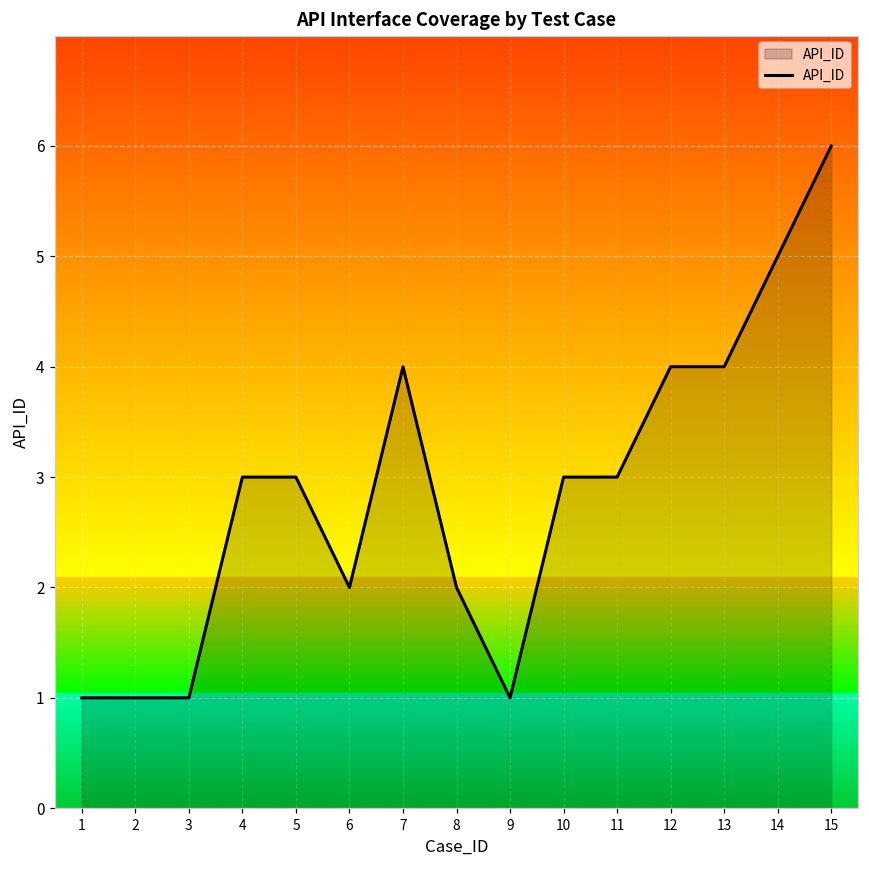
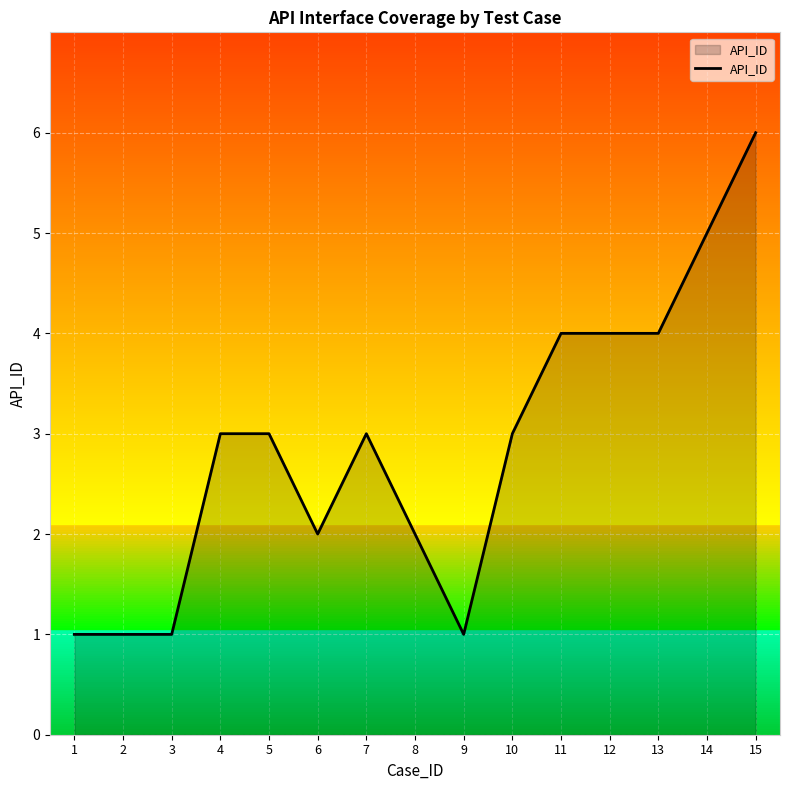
7: 4 -> 3
11: 3 -> 4
